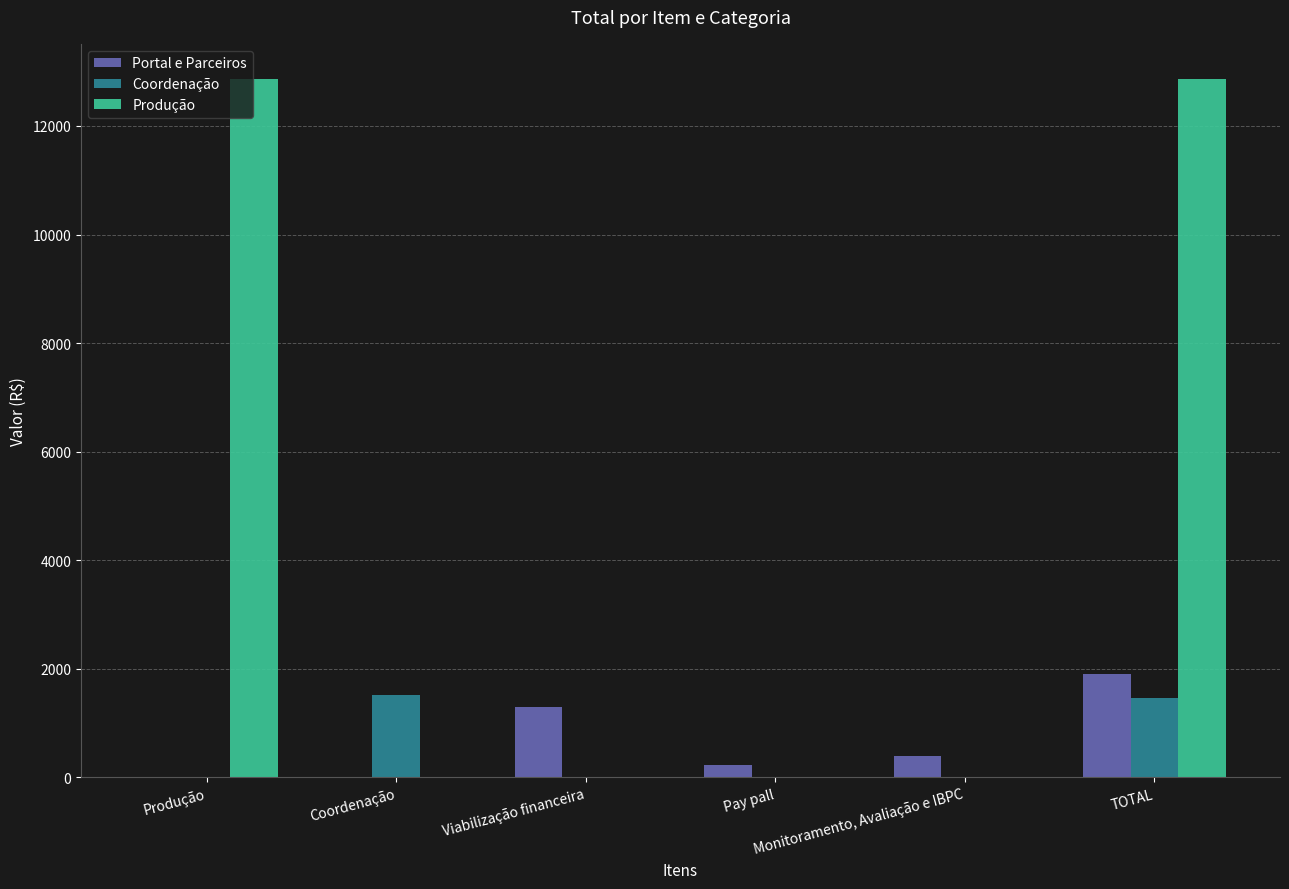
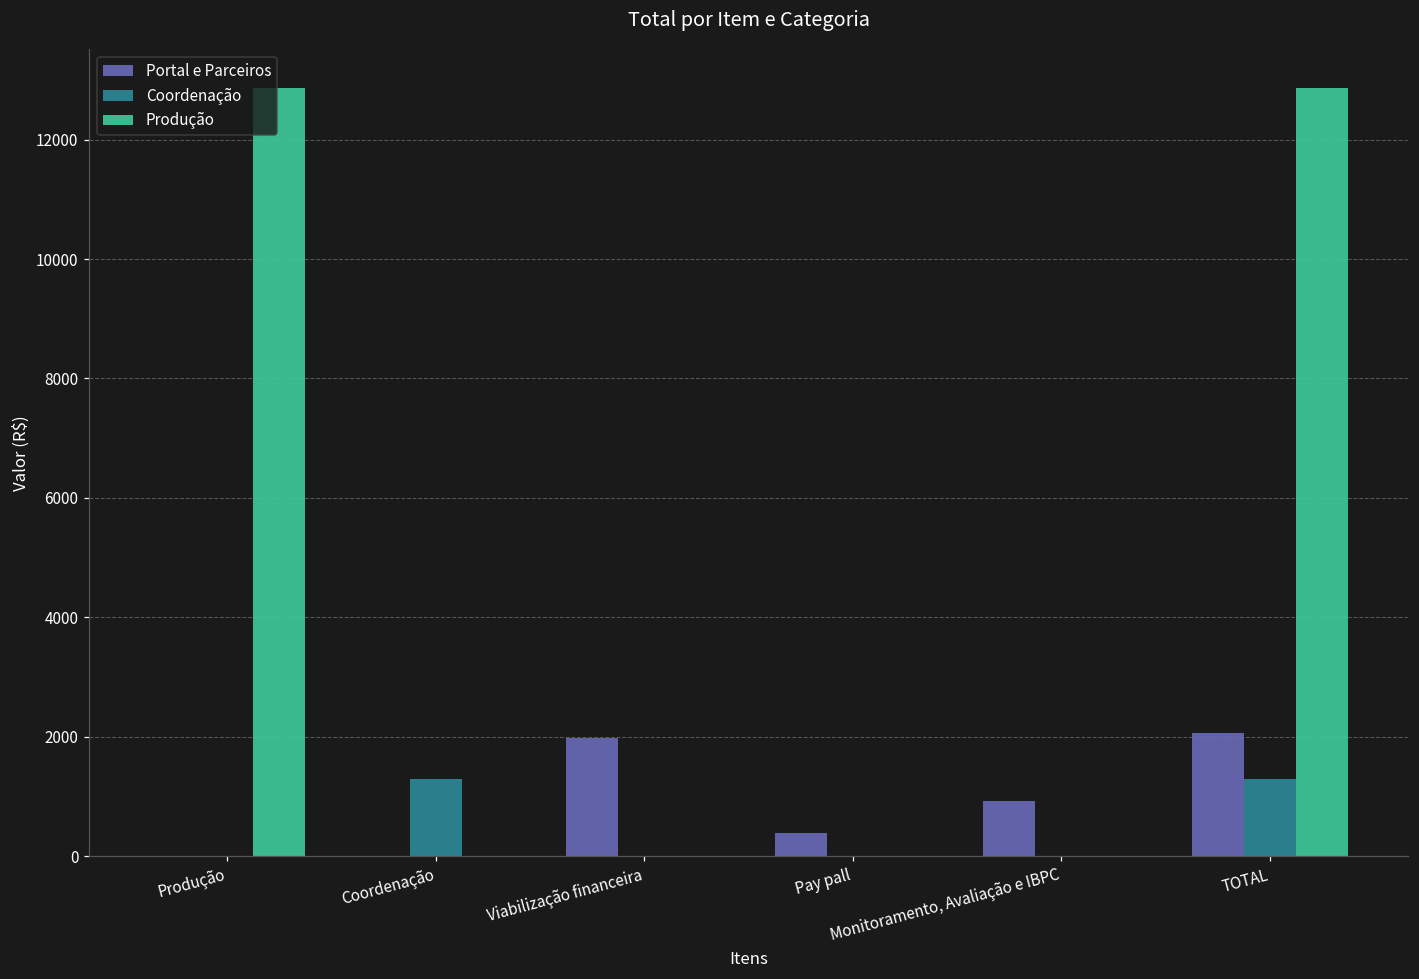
Coordenação, Coordenação: 1500 -> 1300
Portal e Parceiros, Viabilização financeira: 1300 -> 2000
Portal e Parceiros, Pay pall: 200 -> 400
Portal e Parceiros, Monitoramento, Avaliação e IBPC: 400 -> 900
Portal e Parceiros, TOTAL: 1900 -> 2100
Coordenação, TOTAL: 1500 -> 1300
